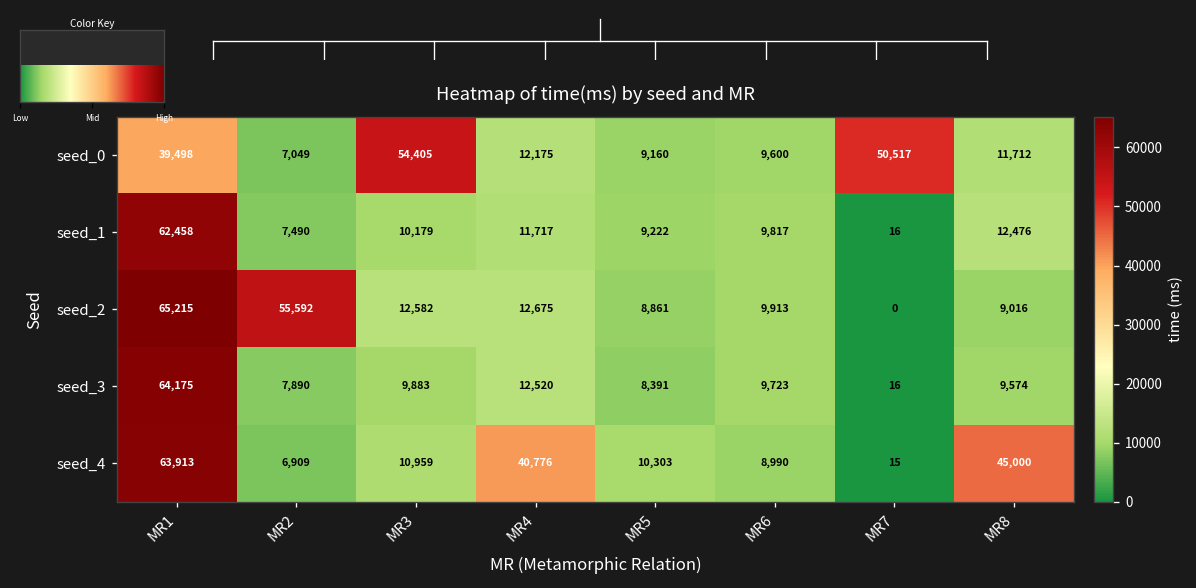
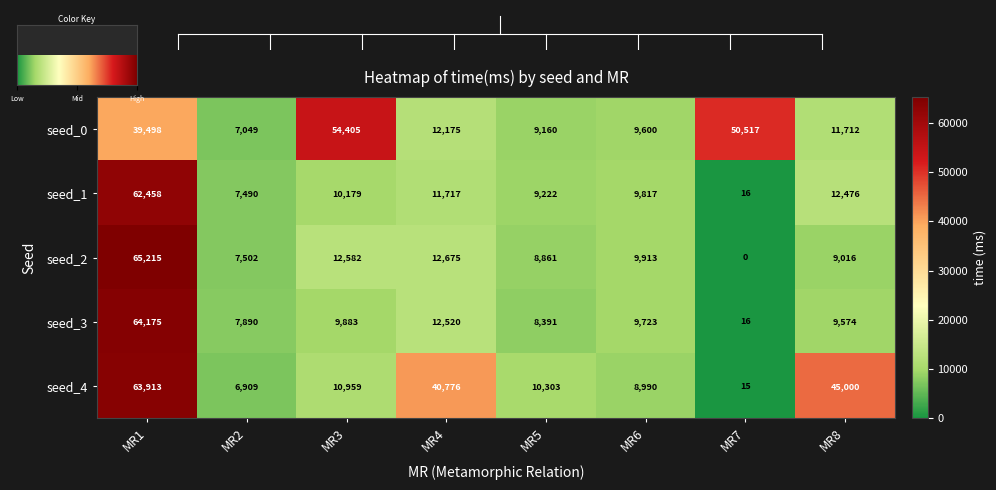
Heatmap of time(ms) by seed and MR, seed_2, MR2: 55,592 -> 7,502
